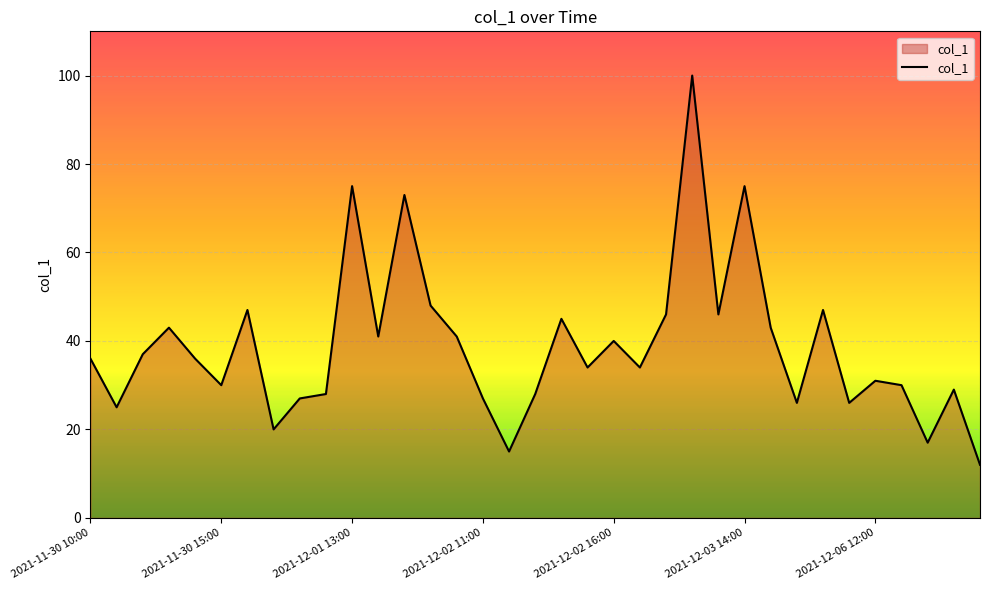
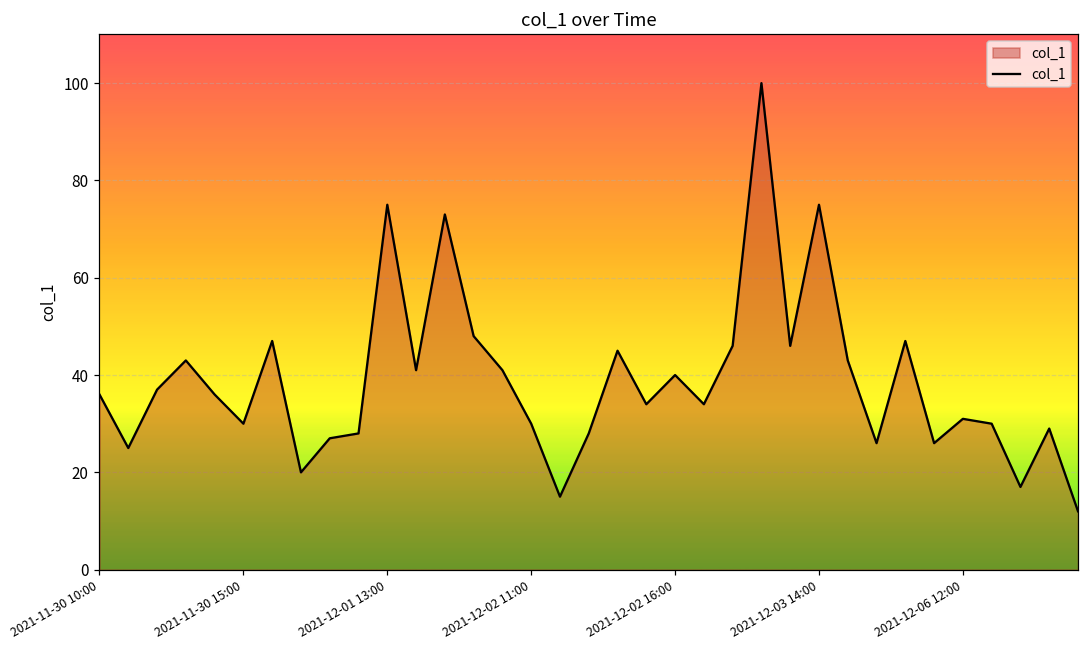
2021-12-02 11:00: 27 -> 30
